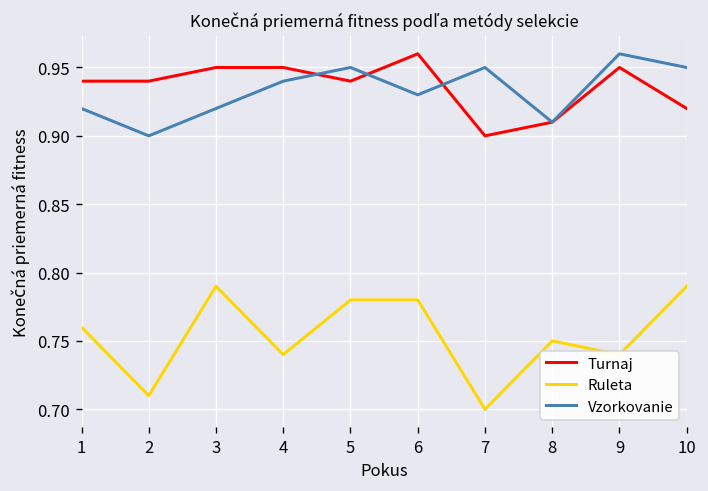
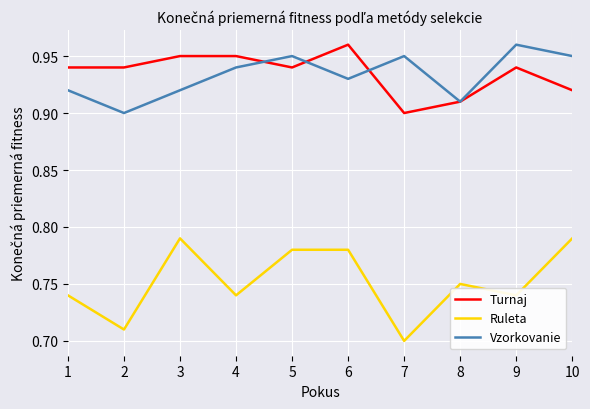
Ruleta, 1: 0.76 -> 0.74
Turnaj, 9: 0.95 -> 0.94
